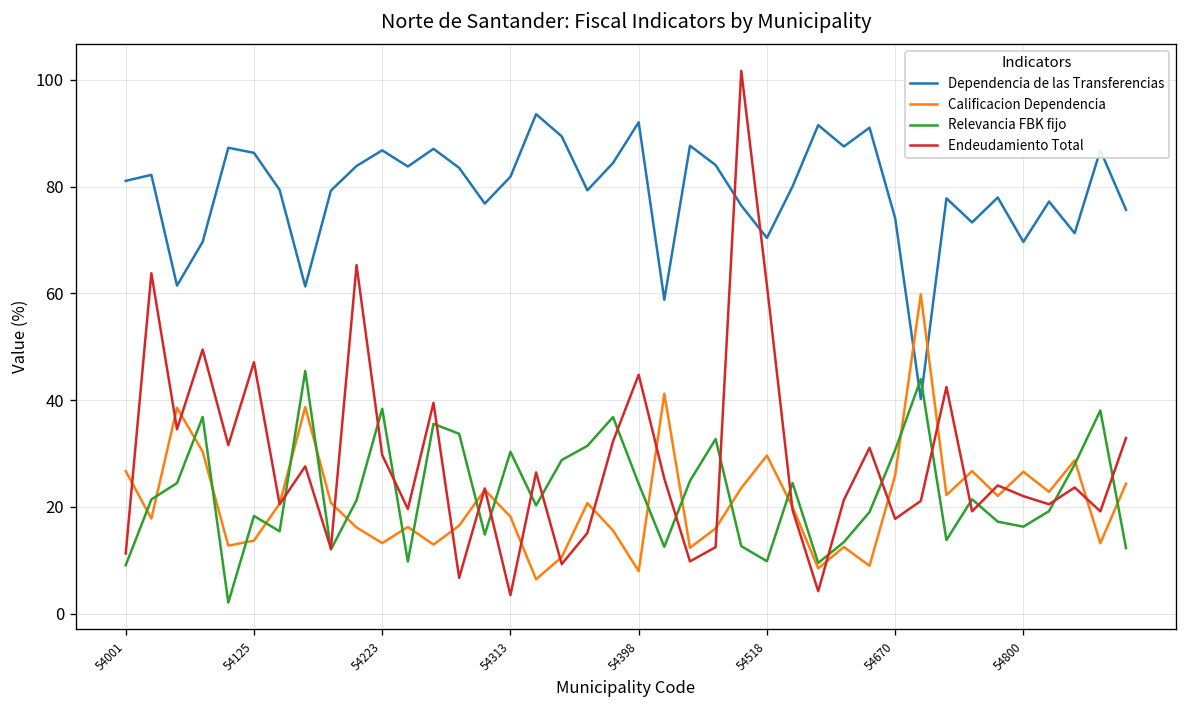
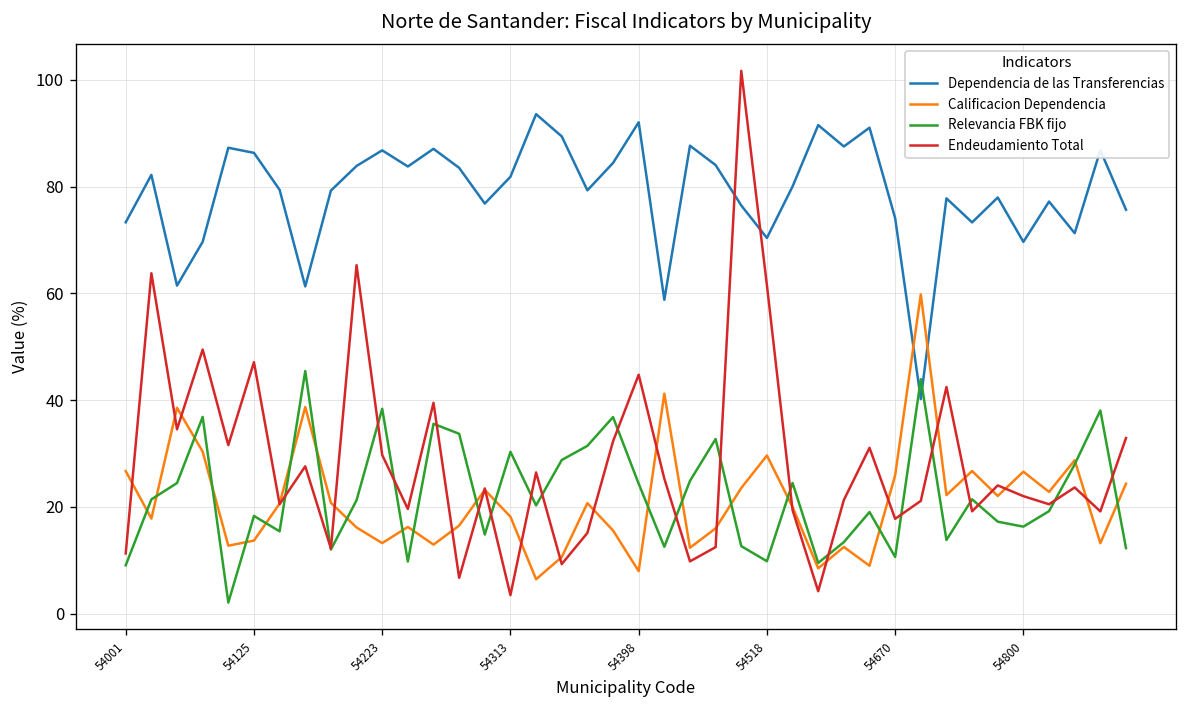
Dependencia de las Transferencias, 54001: 81 -> 73
Relevancia FBK fijo, 54670: 31 -> 11
